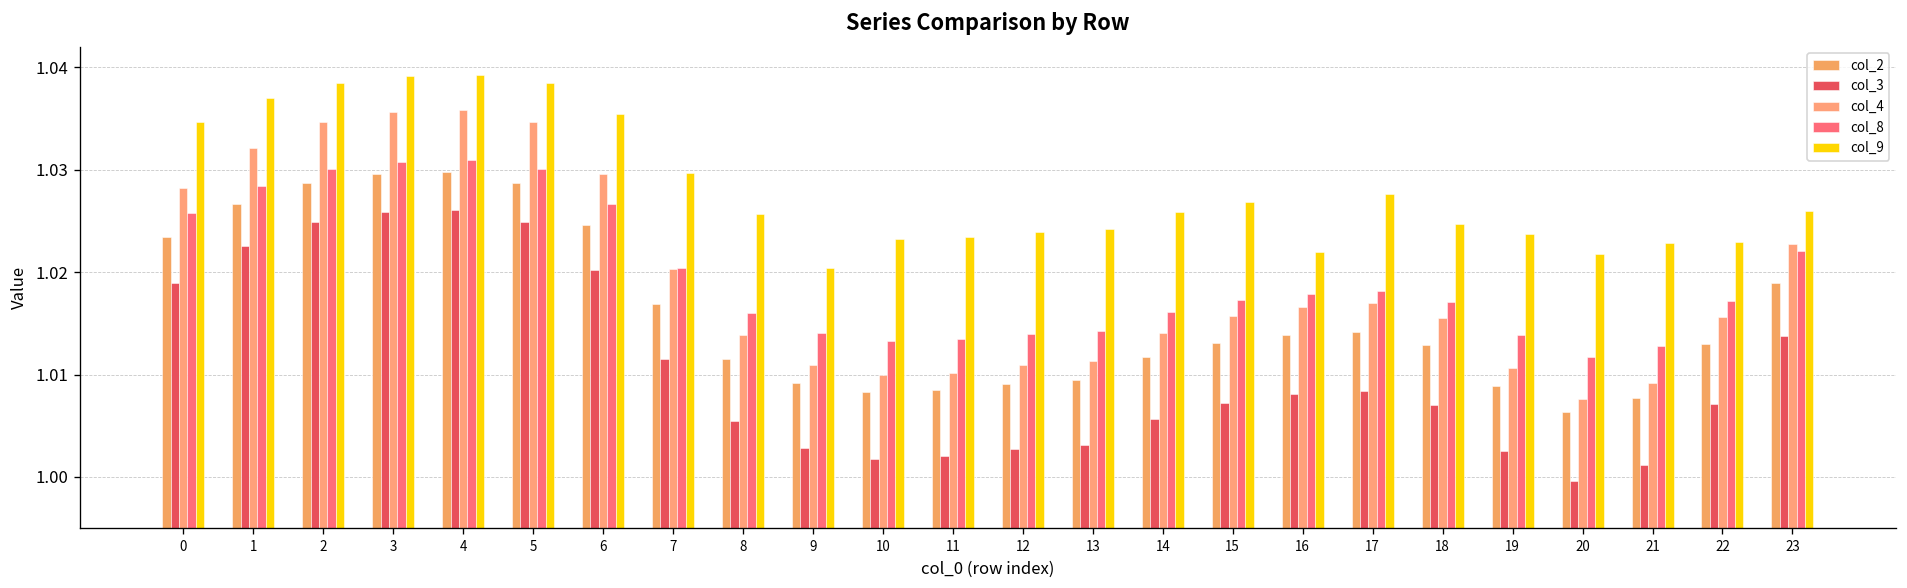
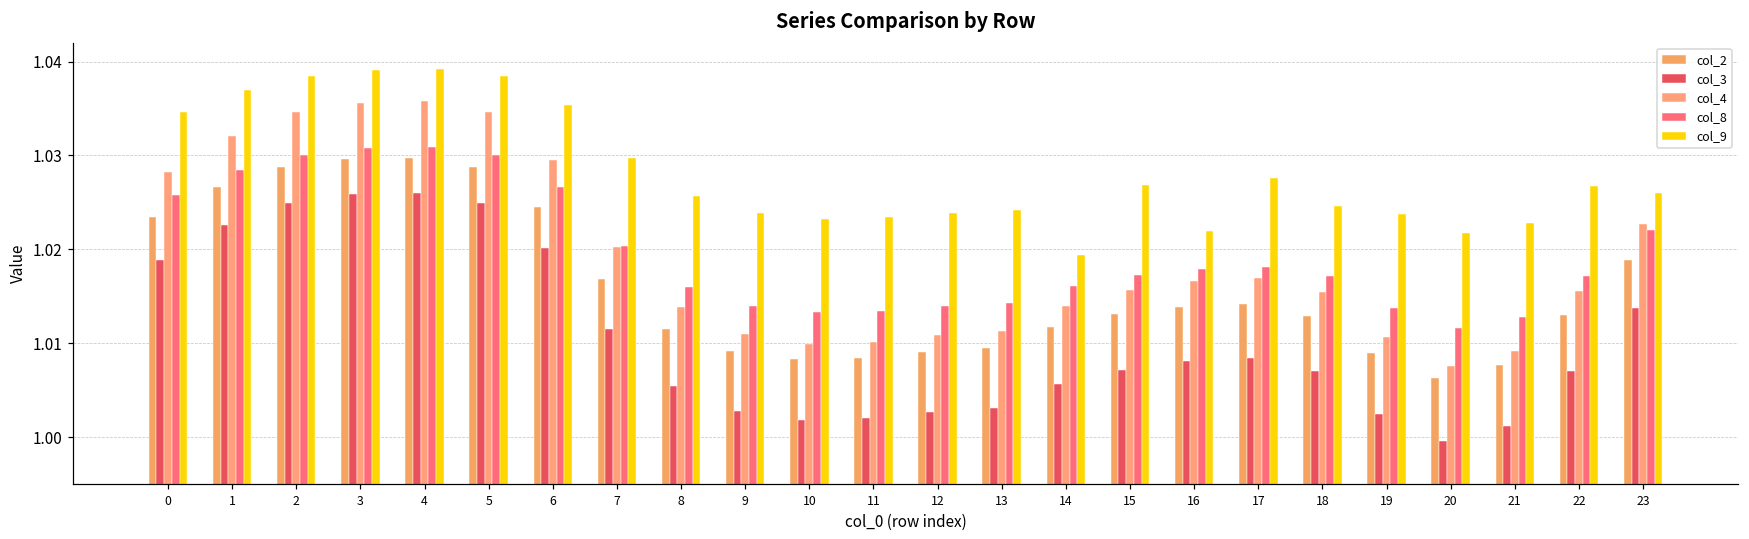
col_9, 9: 1.020 -> 1.024
col_9, 14: 1.026 -> 1.019
col_9, 22: 1.023 -> 1.027
